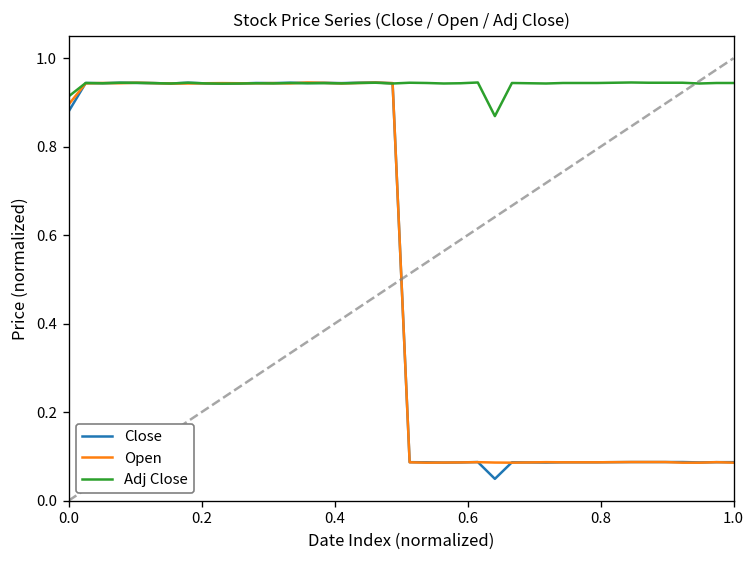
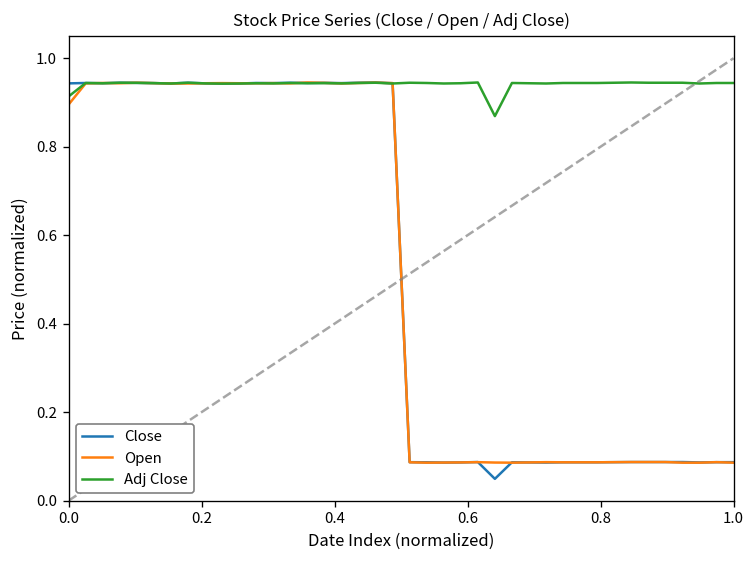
Close, 0.0: 0.88 -> 0.94
